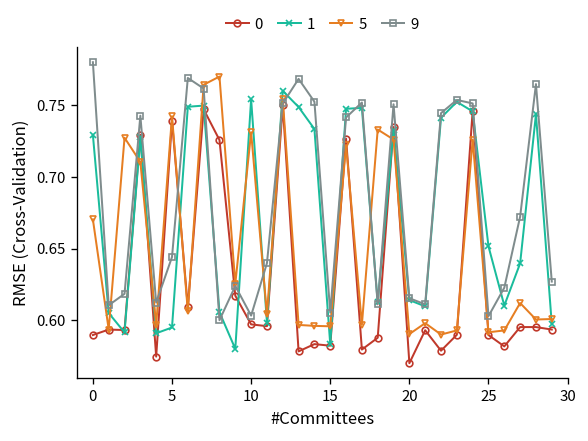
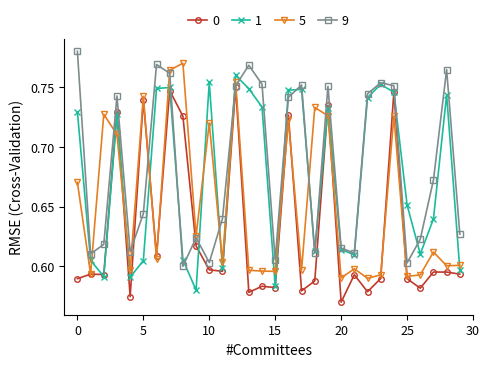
1, 5: 0.595 -> 0.605
5, 10: 0.731 -> 0.720
